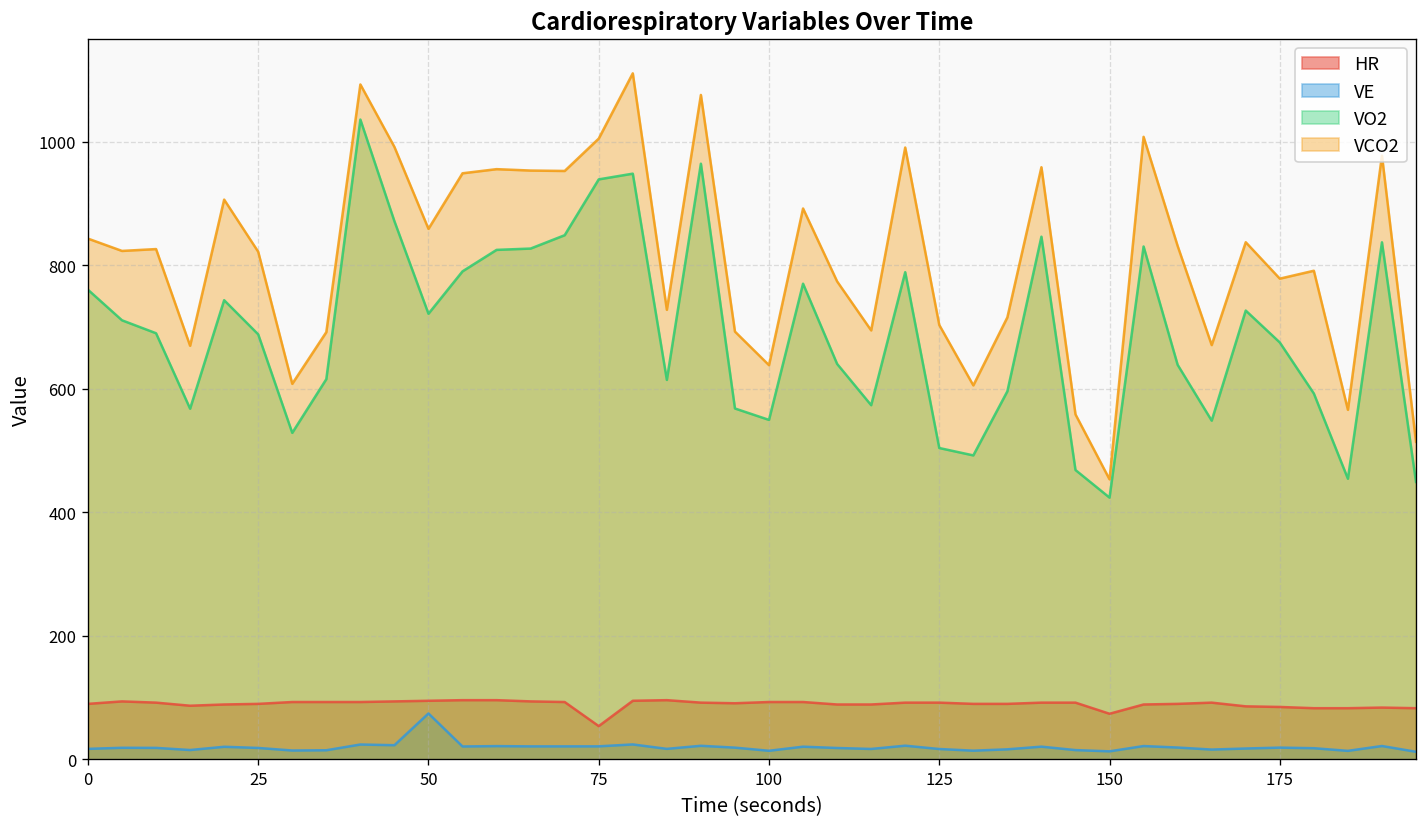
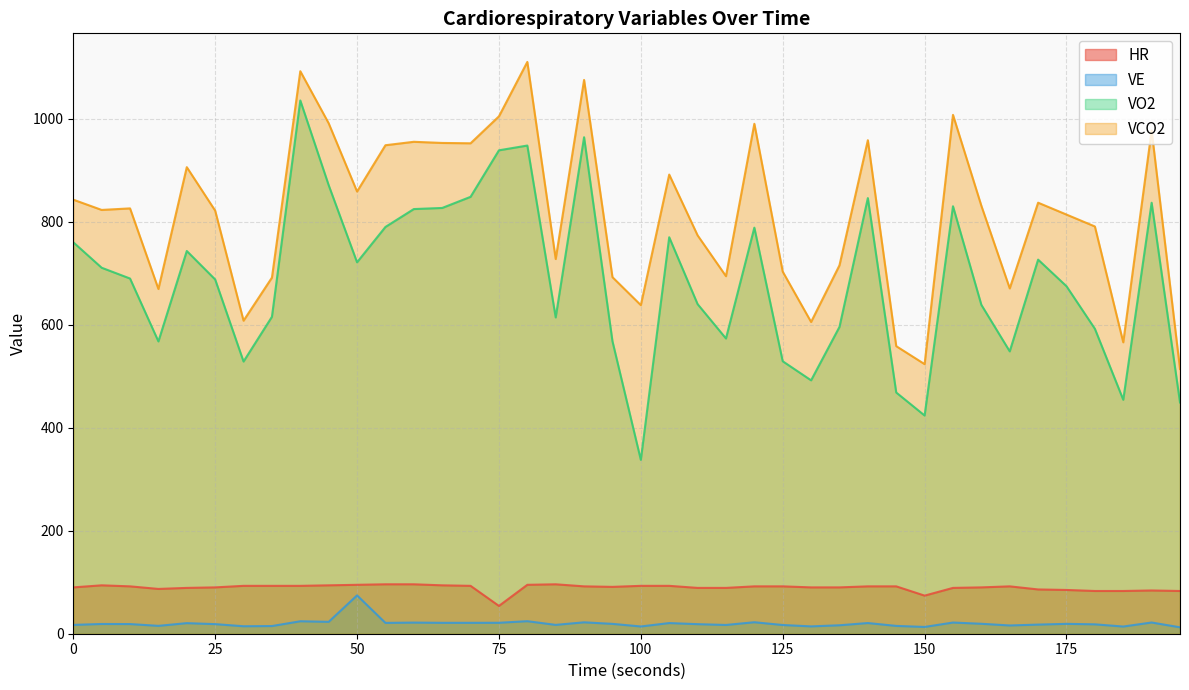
VO2, 100: 550 -> 340
VO2, 125: 500 -> 530
VCO2, 150: 450 -> 520
VCO2, 175: 780 -> 810
